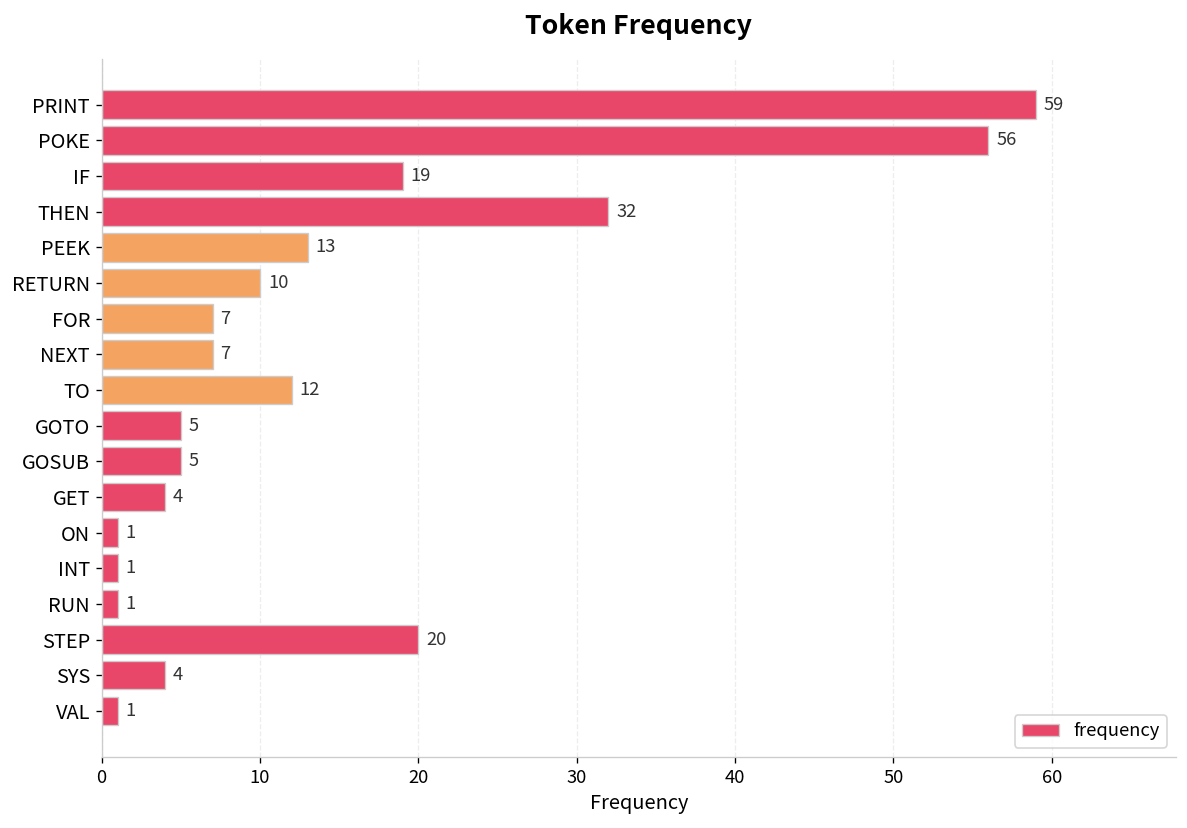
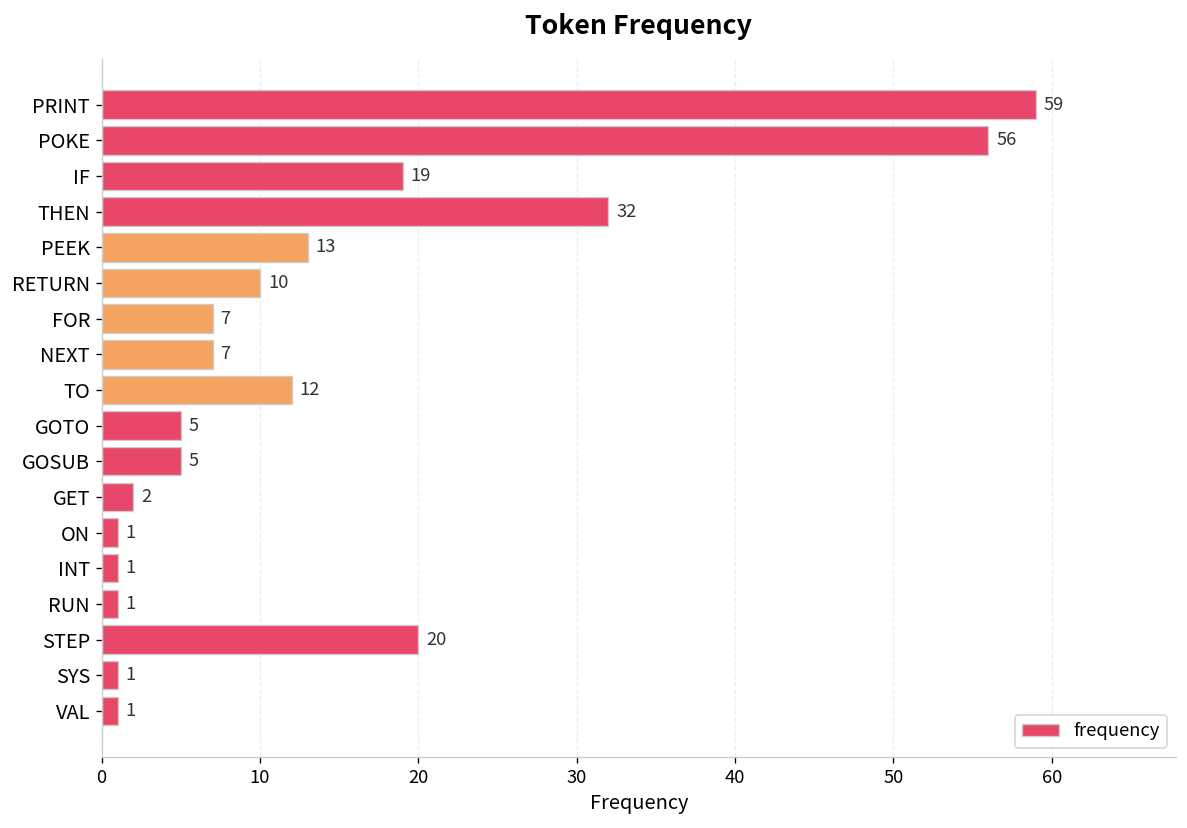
GET: 4 -> 2
SYS: 4 -> 1
